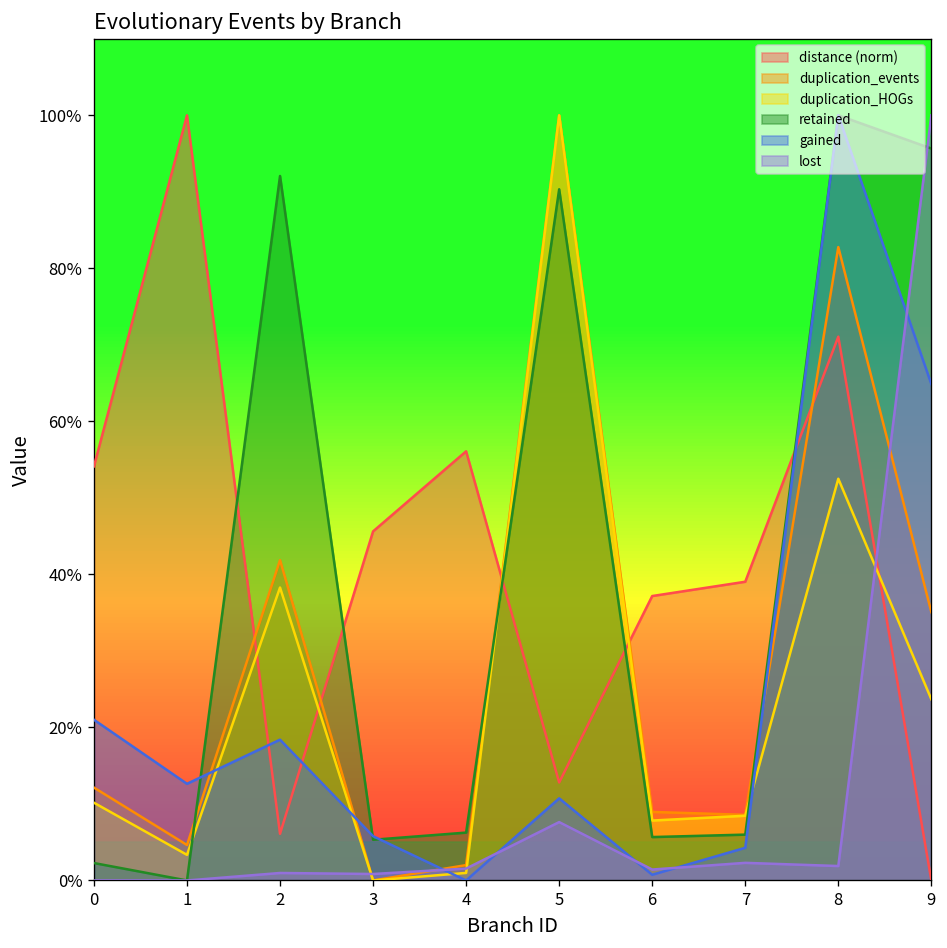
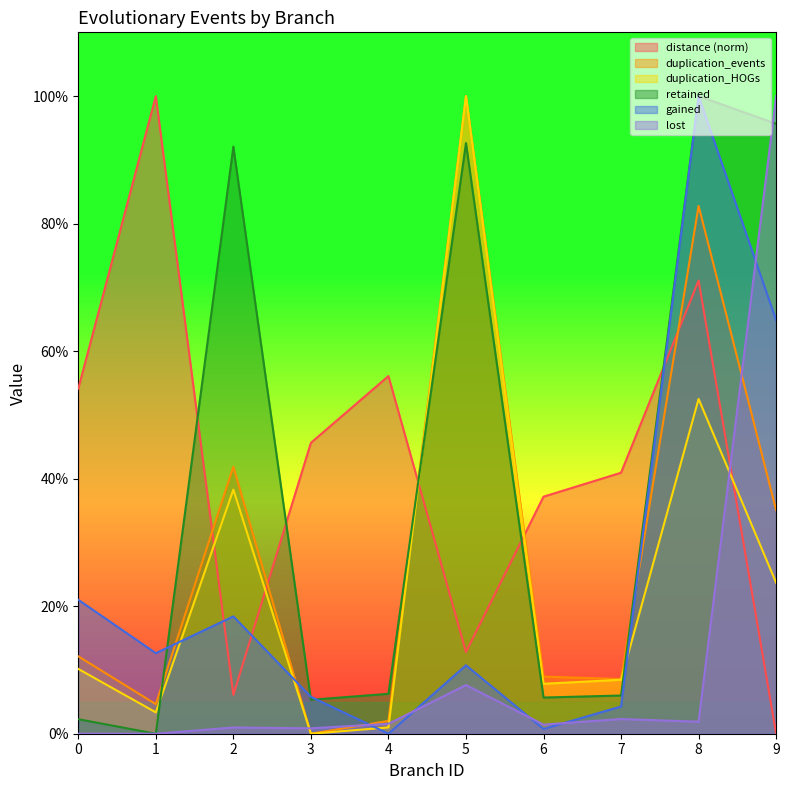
retained, 5: 90% -> 93%
distance (norm), 7: 39% -> 41%
